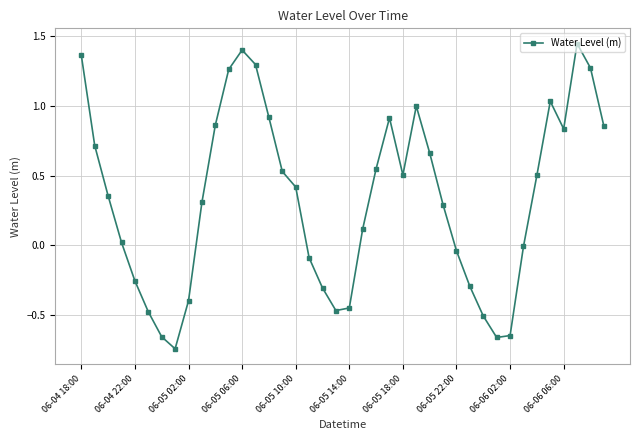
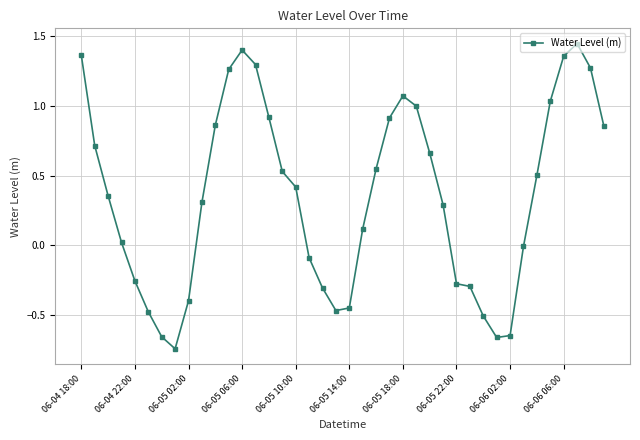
06-05 18:00: 0.50 -> 1.07
06-05 22:00: -0.04 -> -0.27
06-06 06:00: 0.84 -> 1.36
